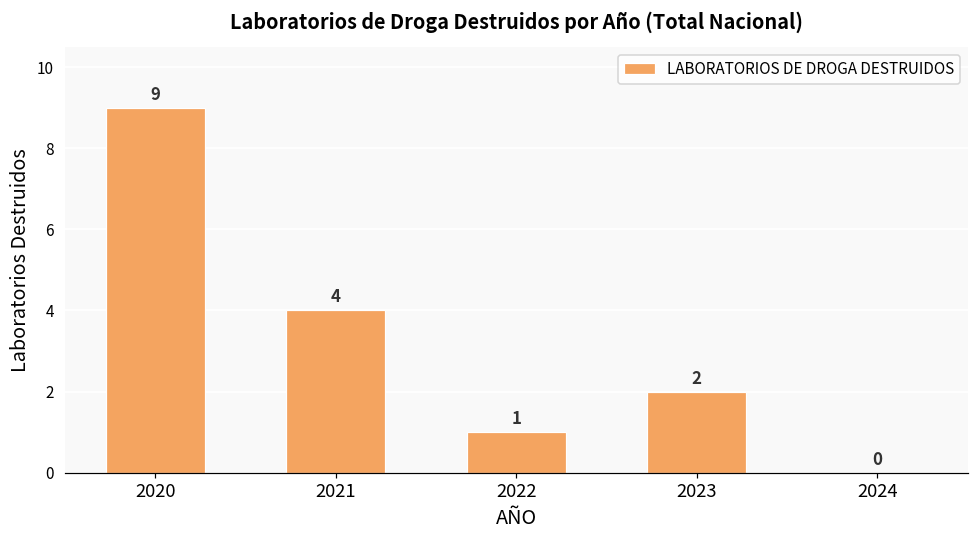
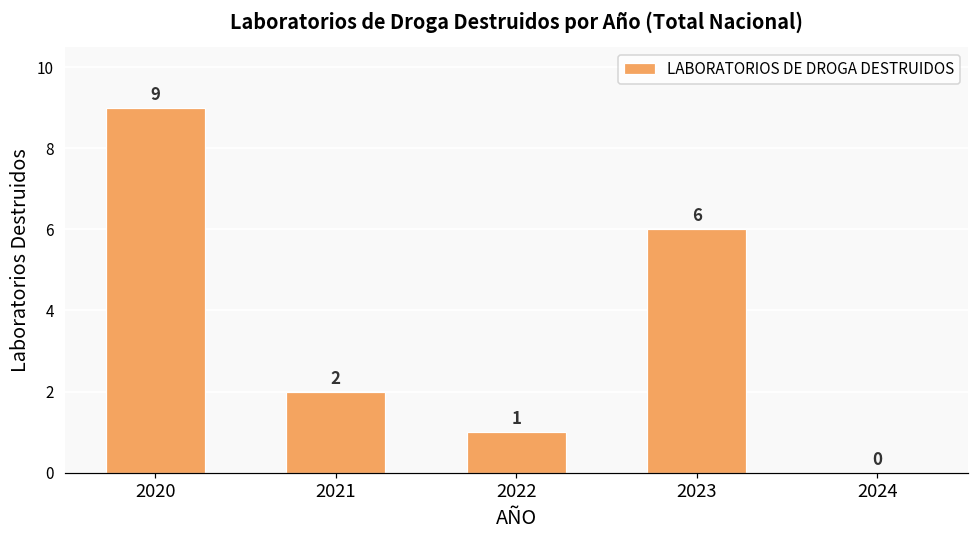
2021: 4 -> 2
2023: 2 -> 6
